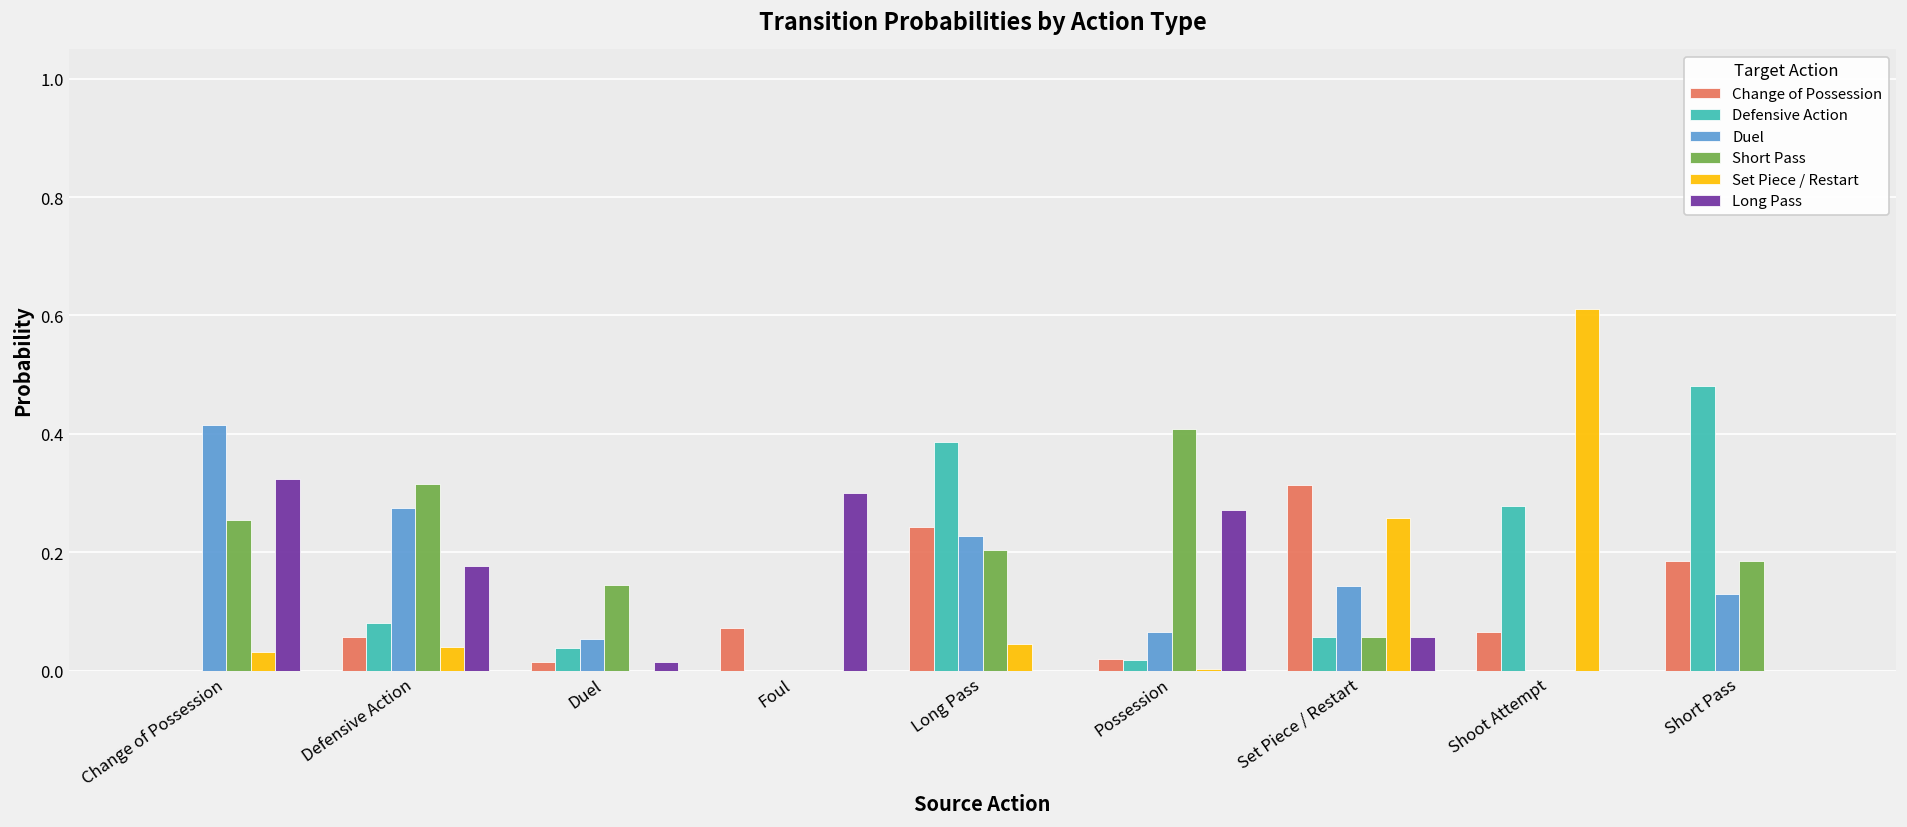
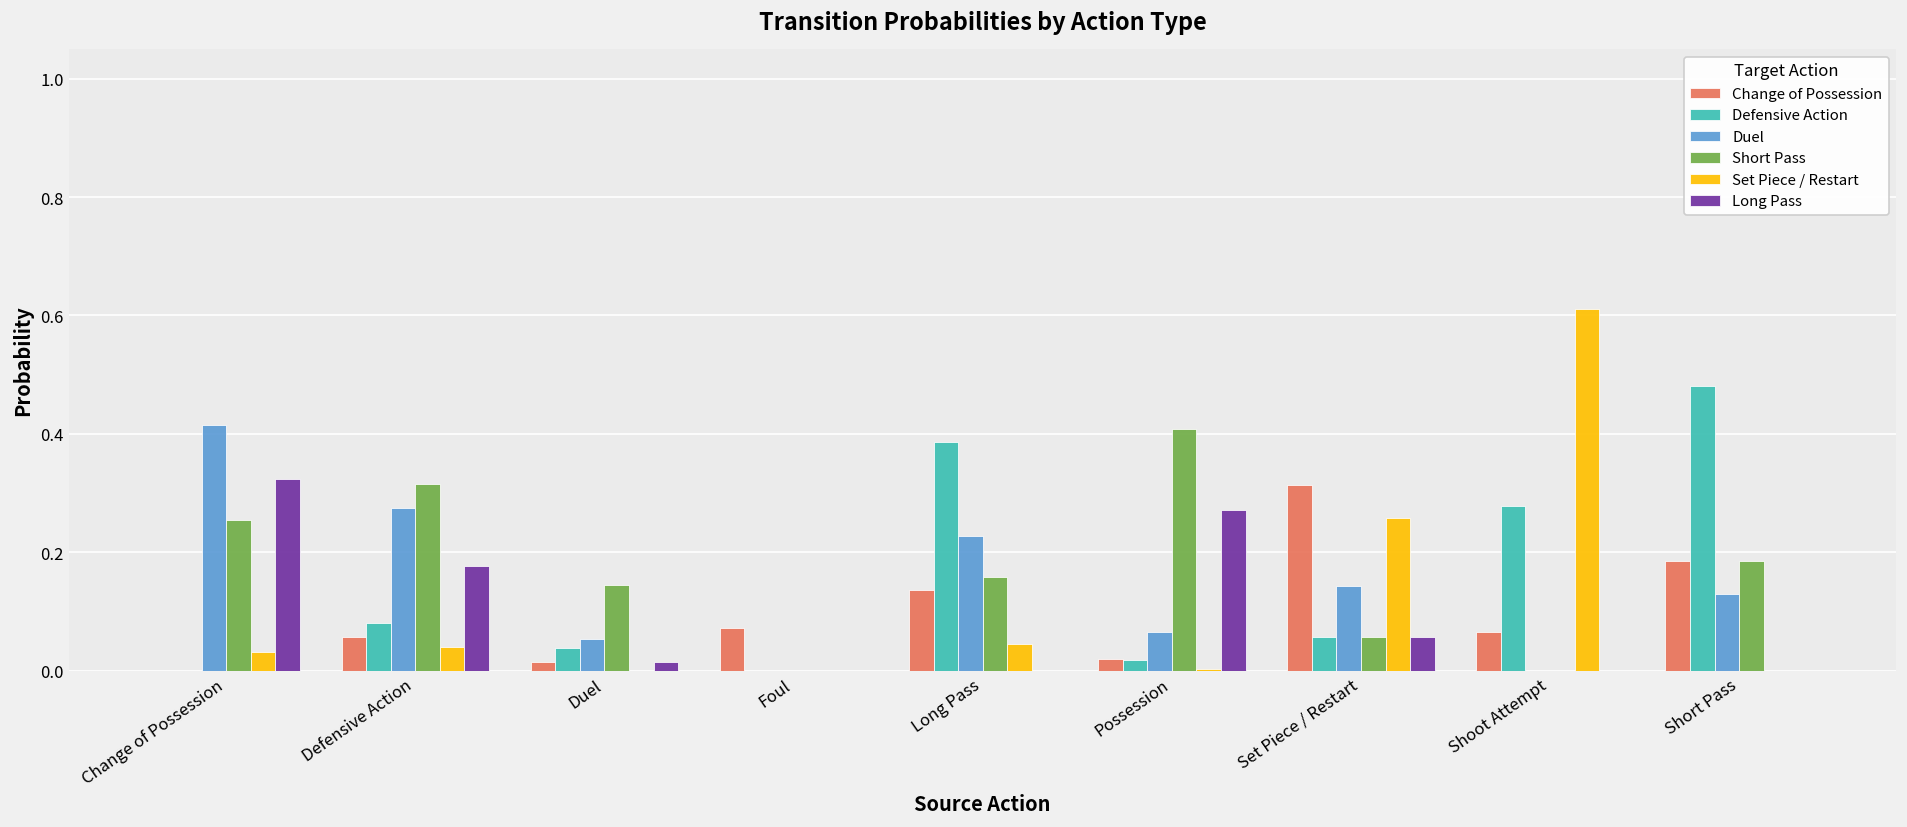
Long Pass, Foul: 0.3 -> 0.0
Change of Possession, Long Pass: 0.24 -> 0.14
Short Pass, Long Pass: 0.20 -> 0.16
